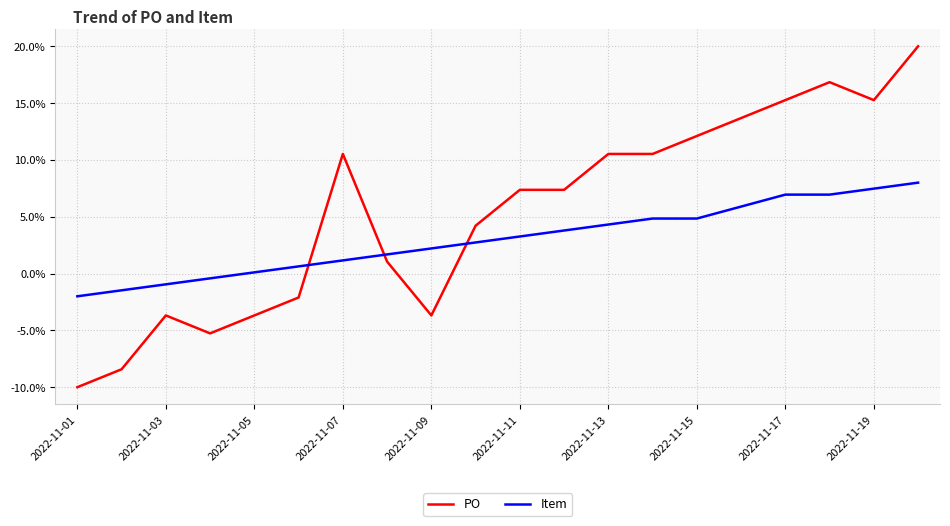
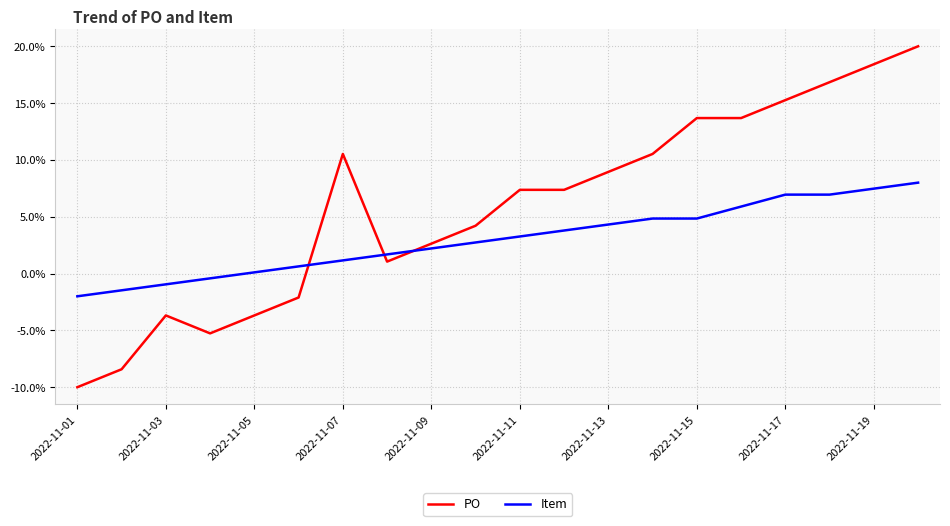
PO, 2022-11-09: -3.7% -> 2.6%
PO, 2022-11-13: 10.5% -> 8.9%
PO, 2022-11-15: 12.1% -> 13.7%
PO, 2022-11-19: 15.3% -> 18.4%
